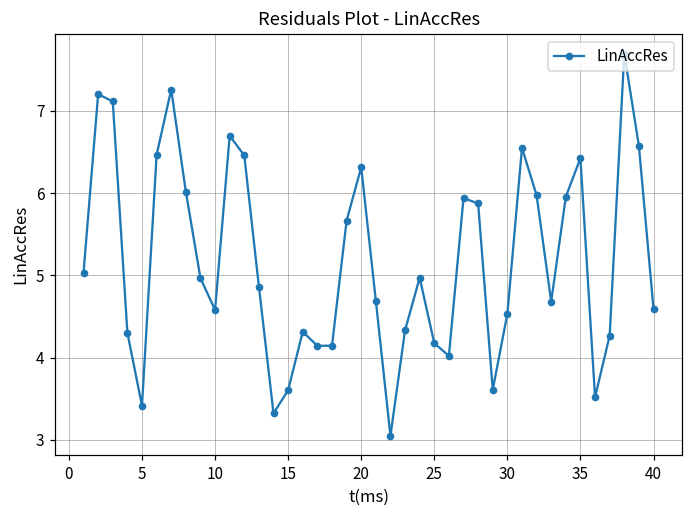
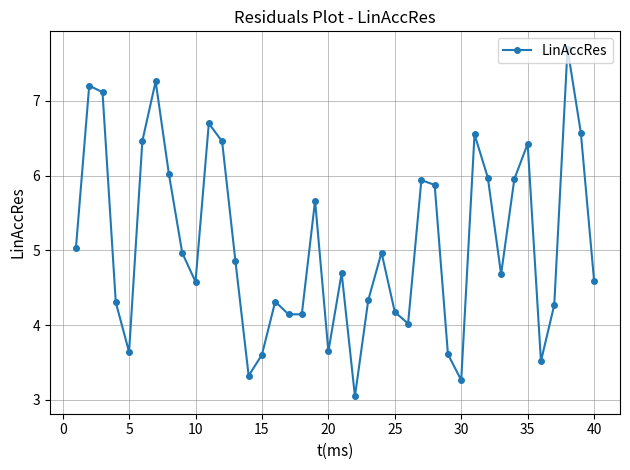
5: 3.4 -> 3.6
20: 6.3 -> 3.6
30: 4.5 -> 3.3
